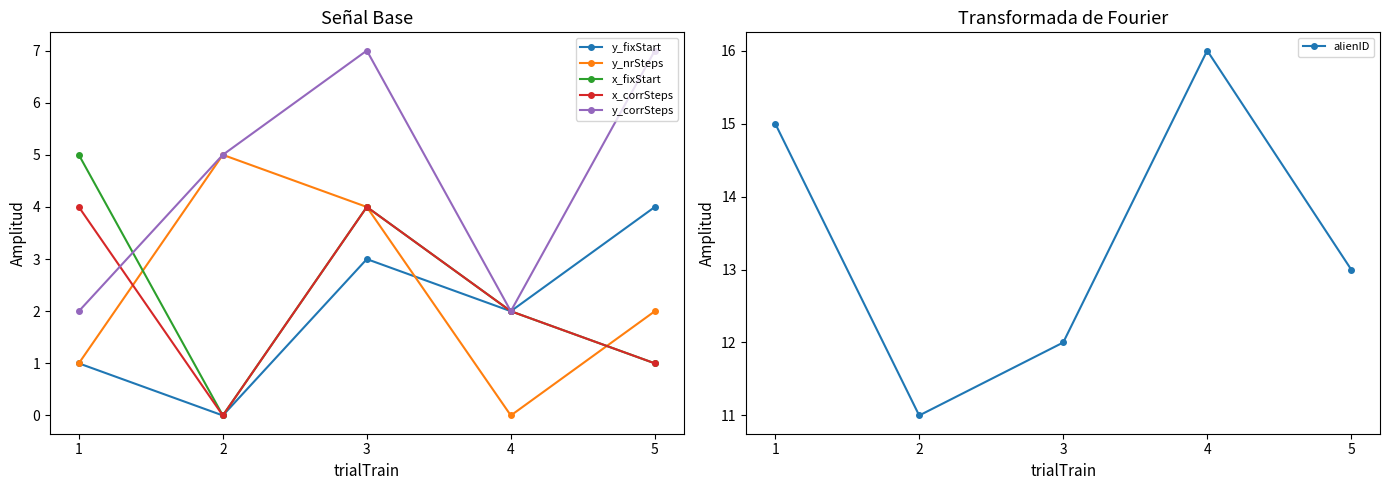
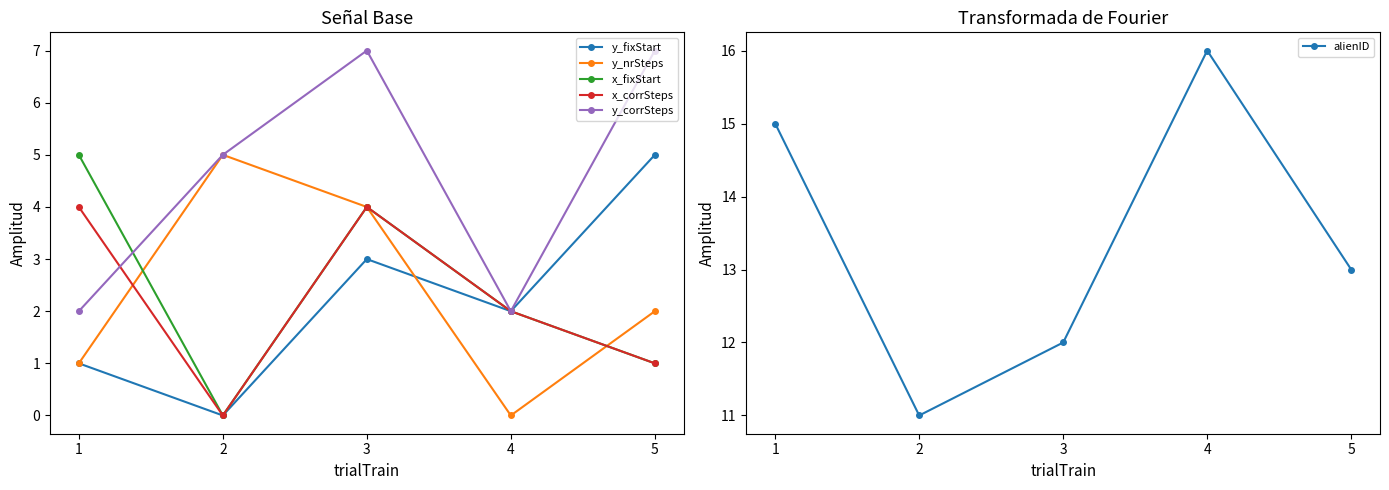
Señal Base, y_fixStart, 5: 4 -> 5
